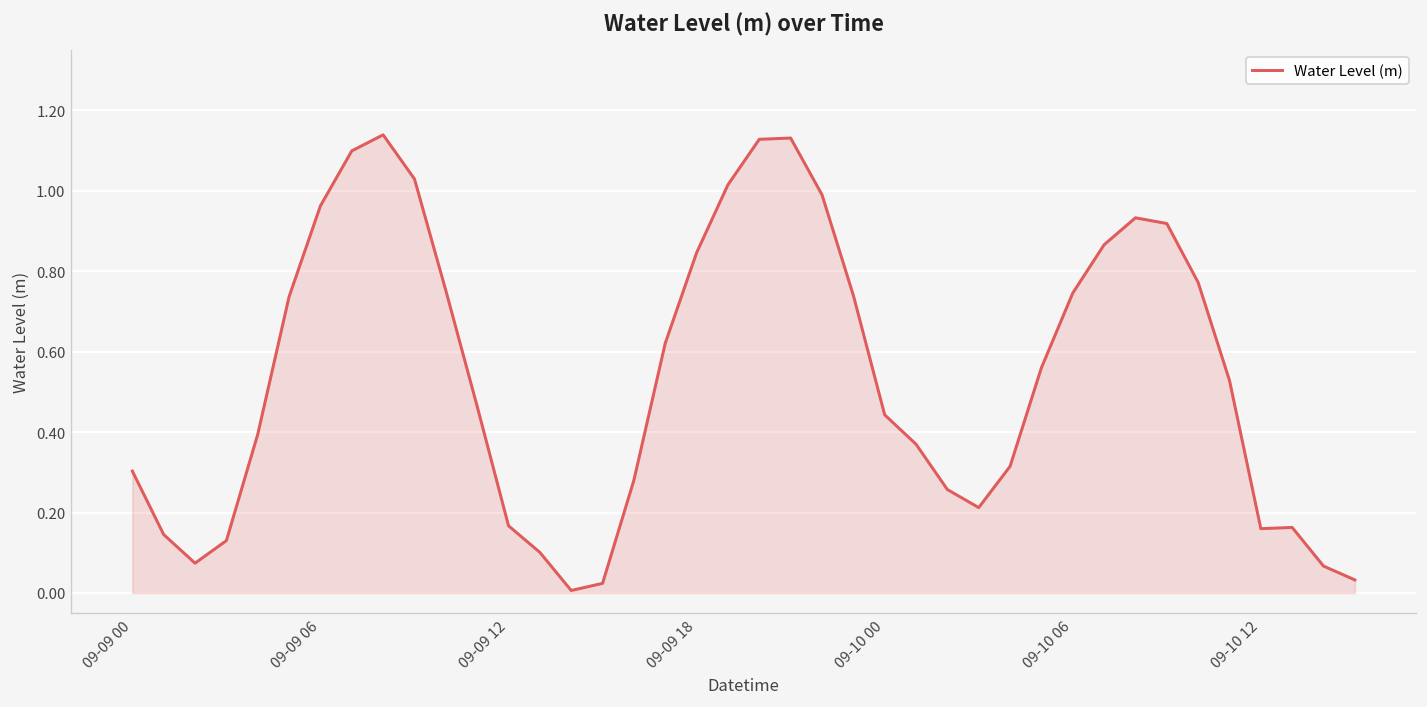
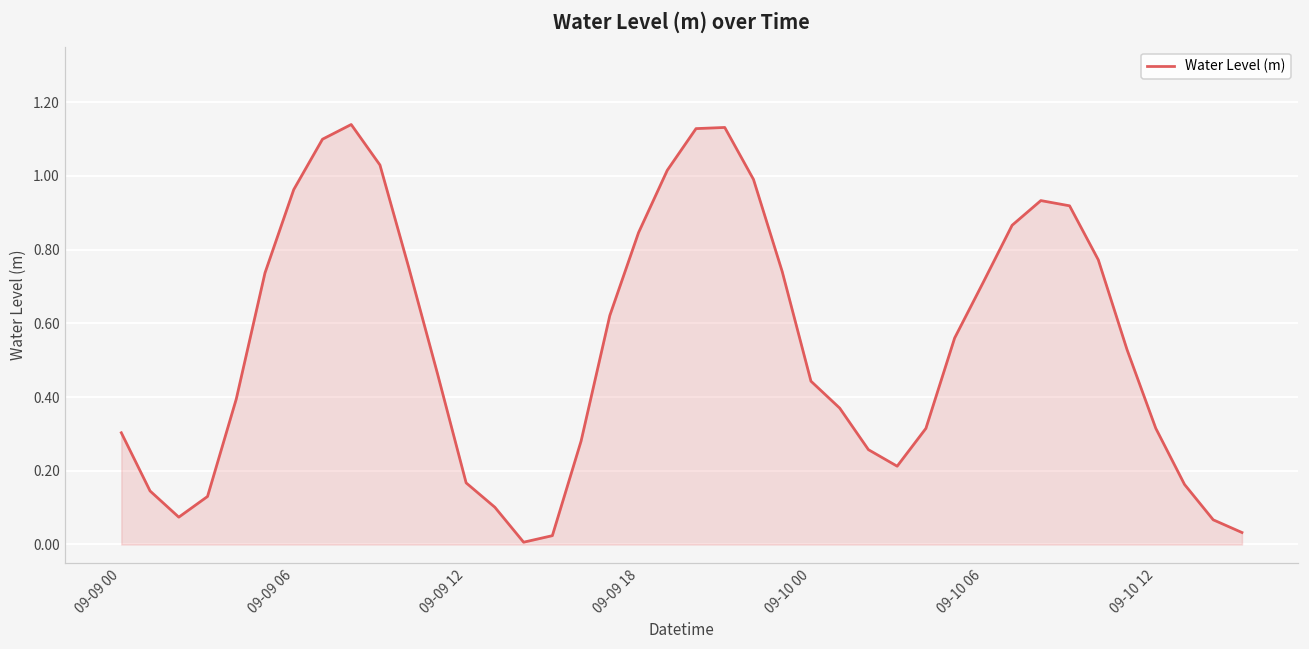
09-10 06: 0.75 -> 0.71
09-10 12: 0.16 -> 0.32
